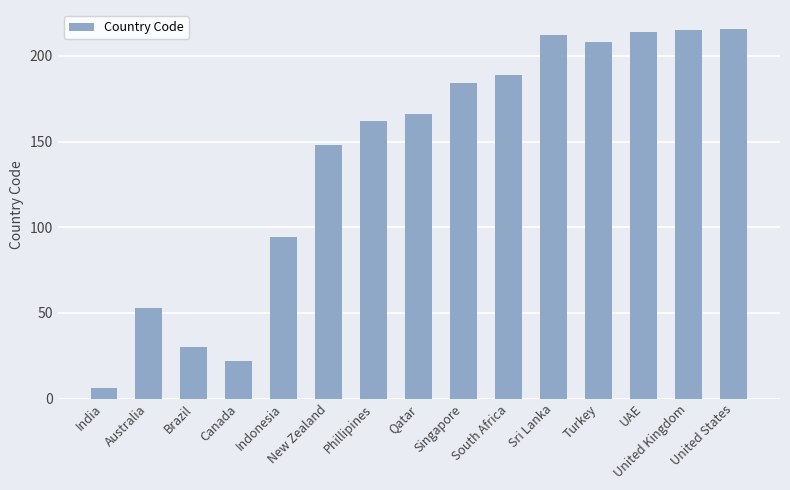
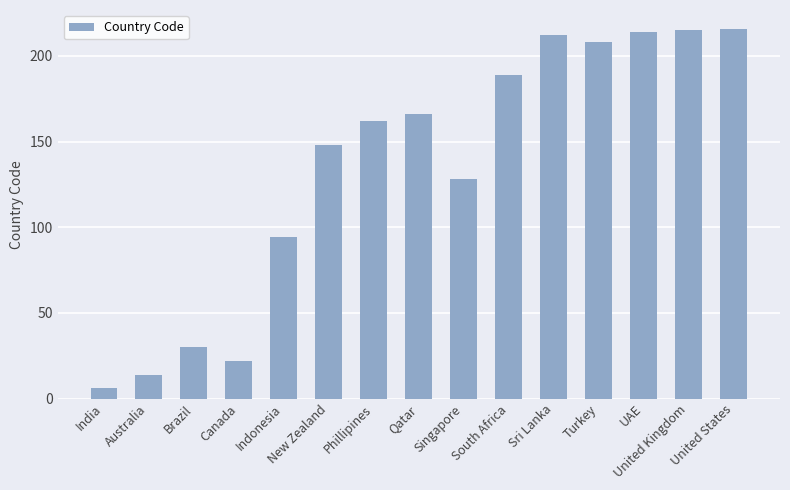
Australia: 53 -> 14
Singapore: 184 -> 128
